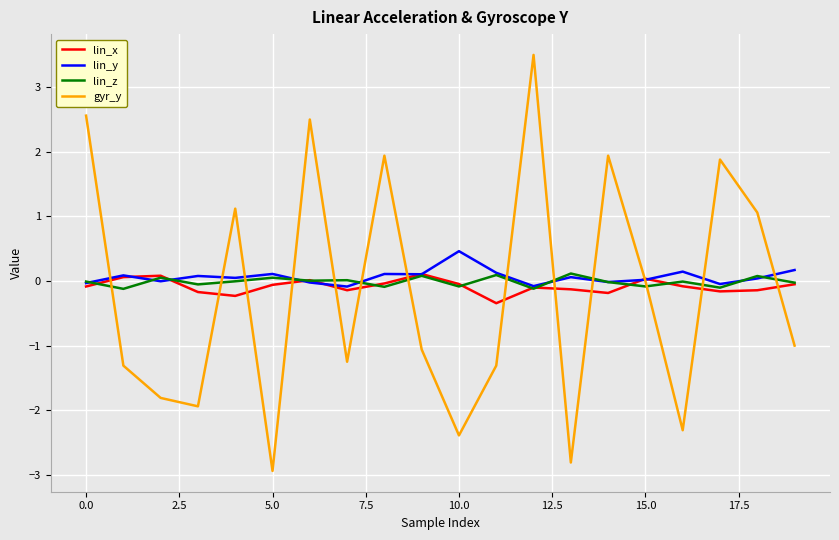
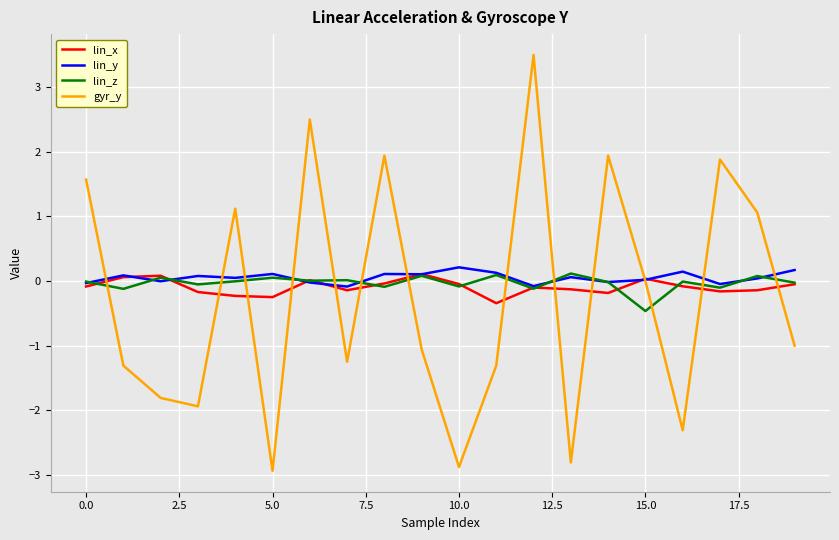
gyr_y, 0.0: 2.6 -> 1.6
lin_x, 5.0: -0.1 -> -0.2
lin_y, 10.0: 0.5 -> 0.2
gyr_y, 10.0: -2.4 -> -2.9
lin_z, 15.0: -0.1 -> -0.5
